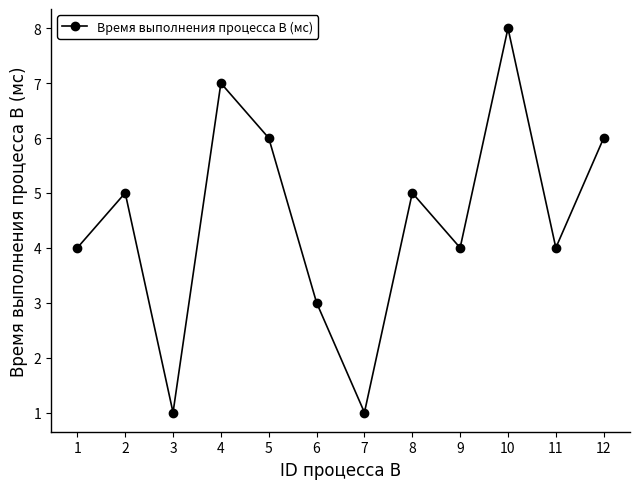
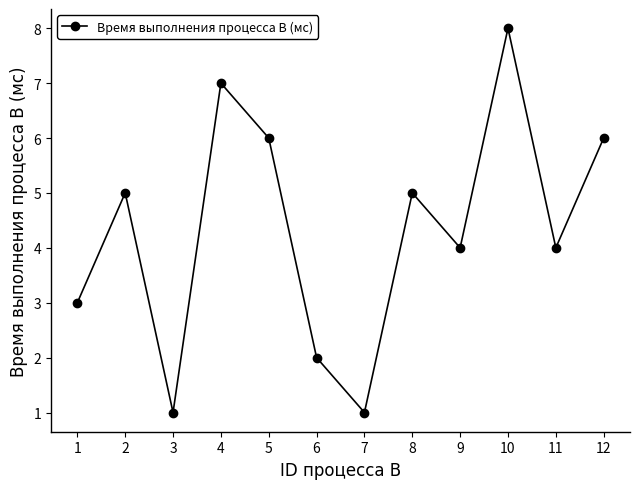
1: 4 -> 3
6: 3 -> 2
